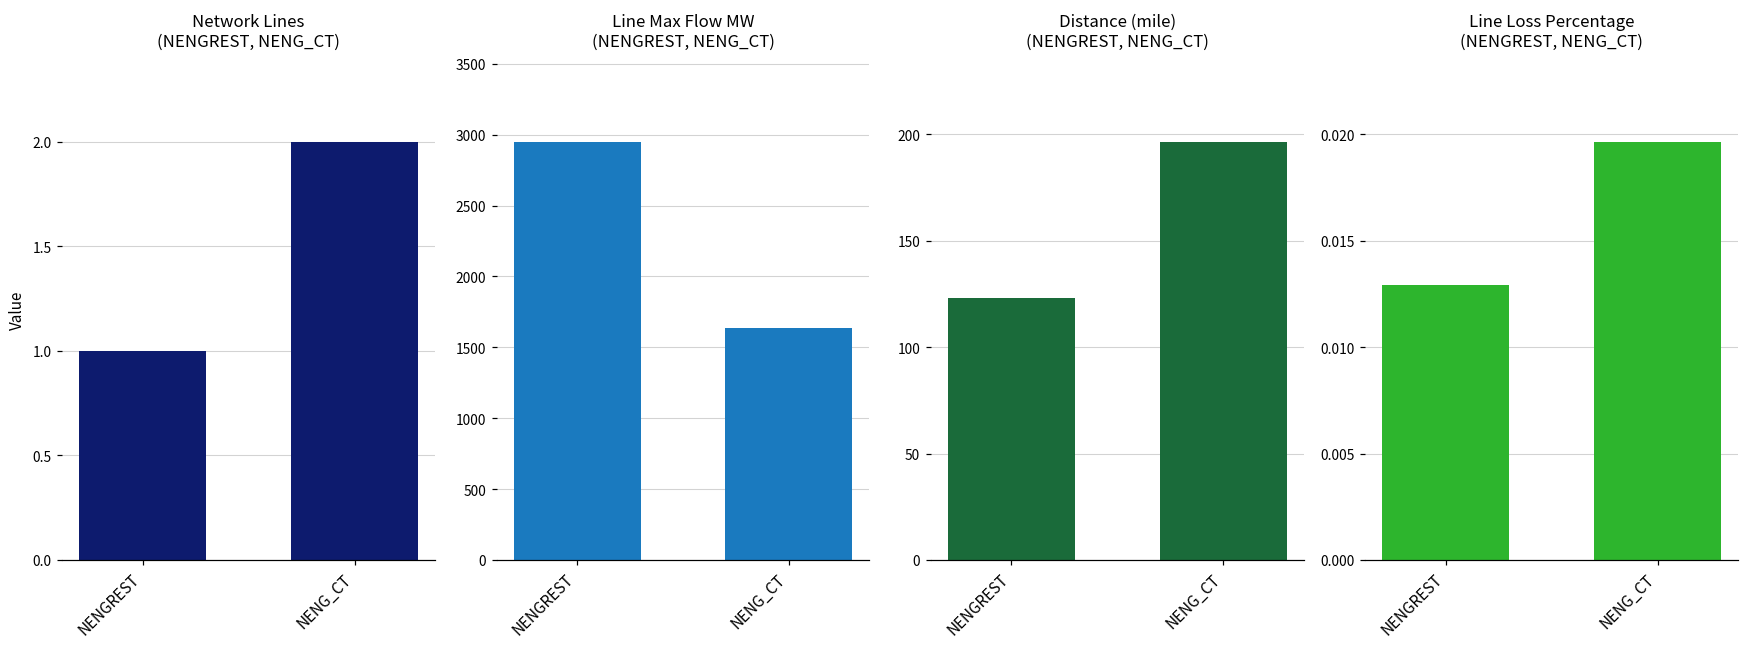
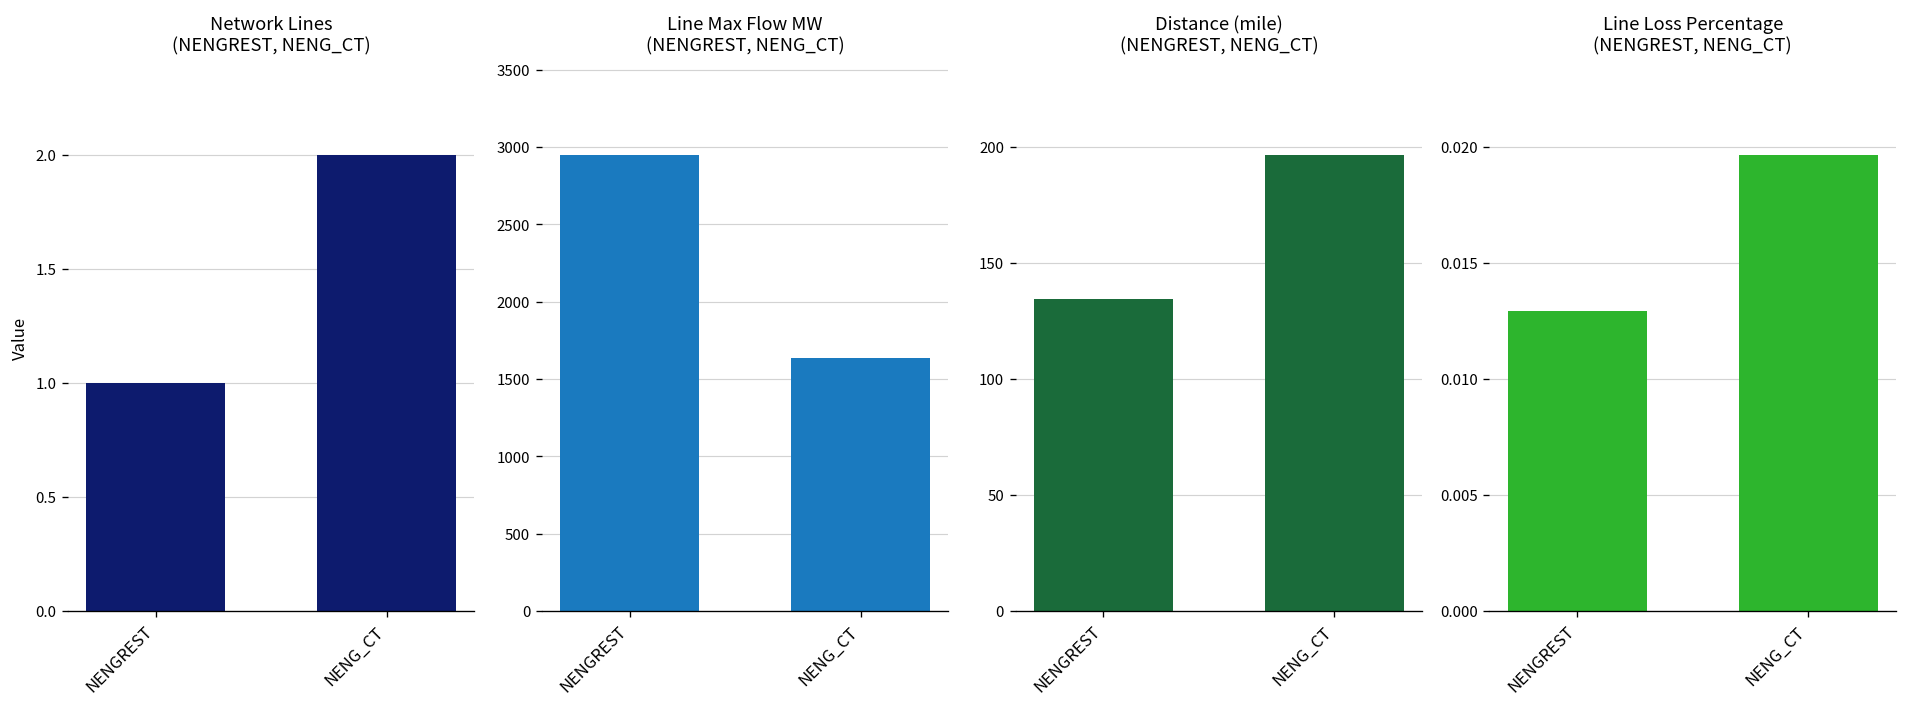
Distance (mile) (NENGREST, NENG_CT), NENGREST: 123 -> 134
